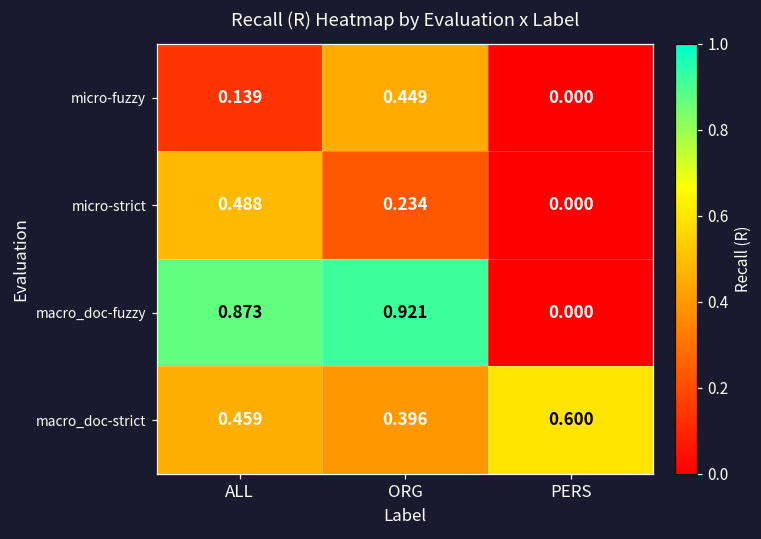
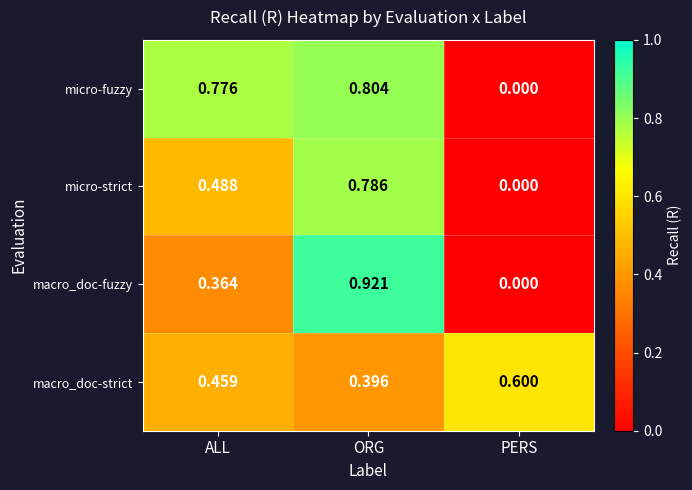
micro-fuzzy, ALL: 0.139 -> 0.776
micro-fuzzy, ORG: 0.449 -> 0.804
micro-strict, ORG: 0.234 -> 0.786
macro_doc-fuzzy, ALL: 0.873 -> 0.364
